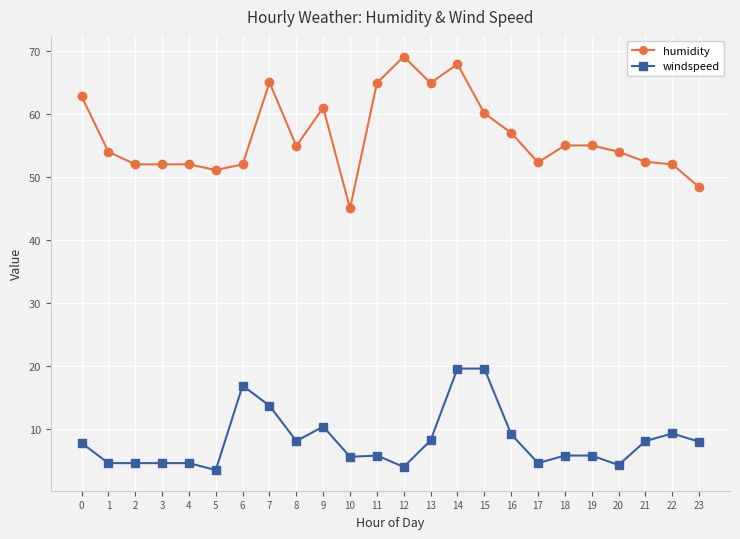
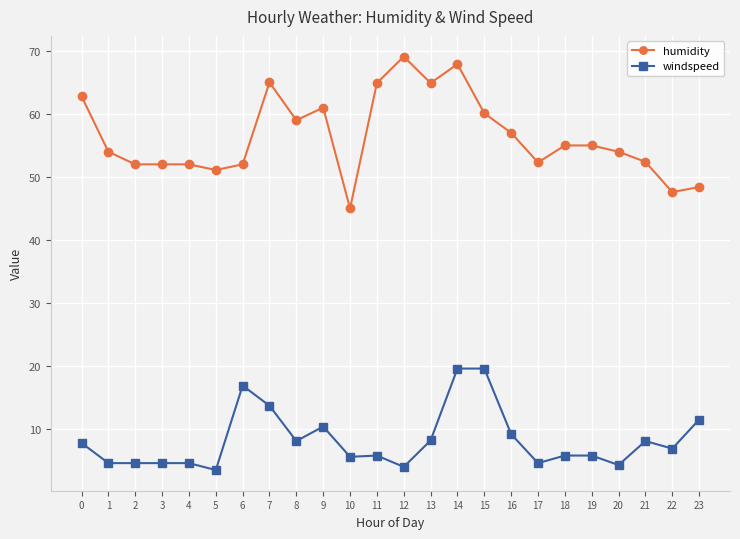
humidity, 8: 55 -> 59
humidity, 22: 52 -> 48
windspeed, 22: 9 -> 7
windspeed, 23: 8 -> 12
